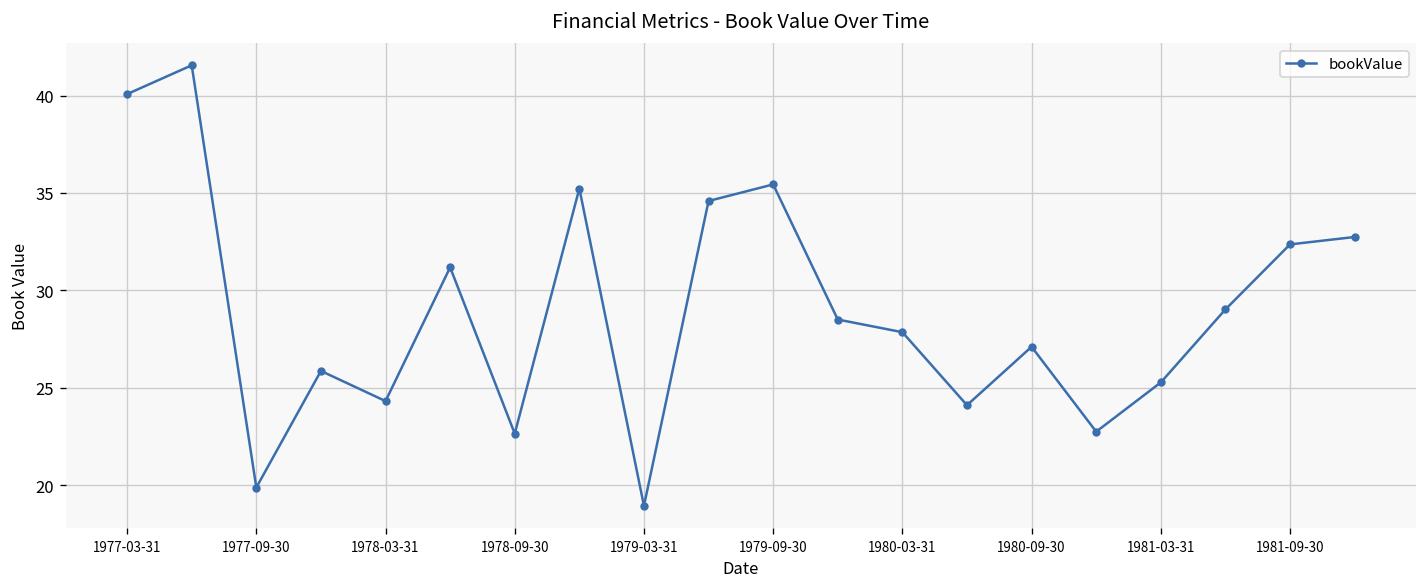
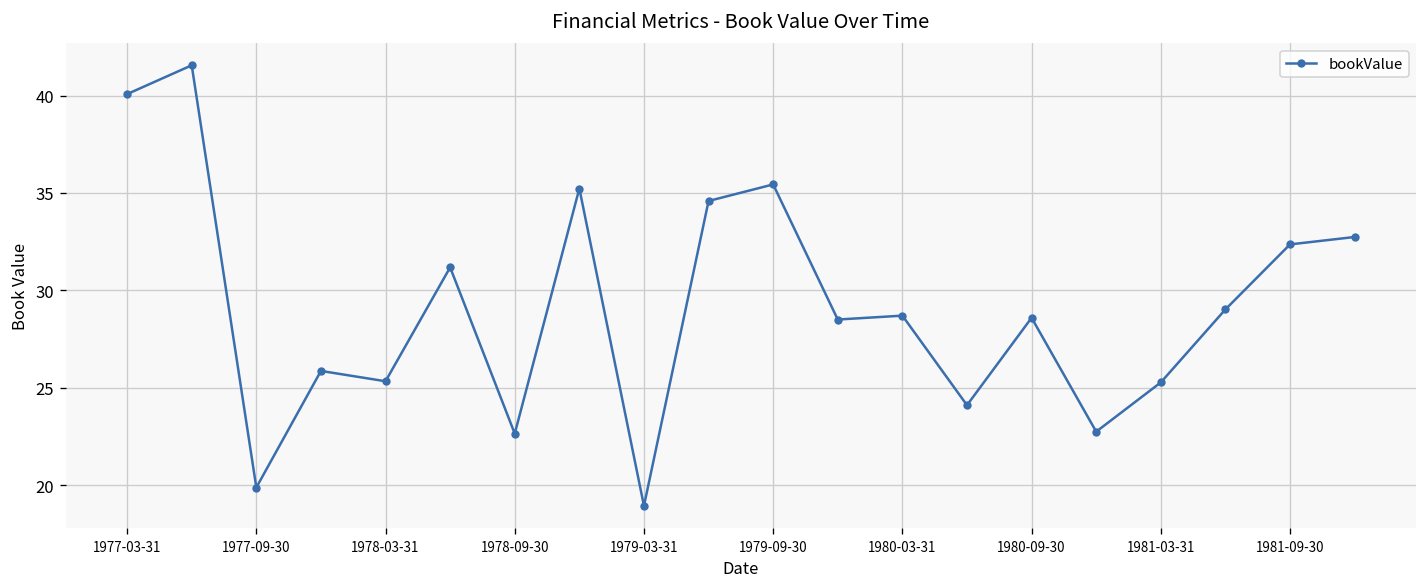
1978-03-31: 24.3 -> 25.3
1980-03-31: 27.9 -> 28.7
1980-09-30: 27.1 -> 28.6
